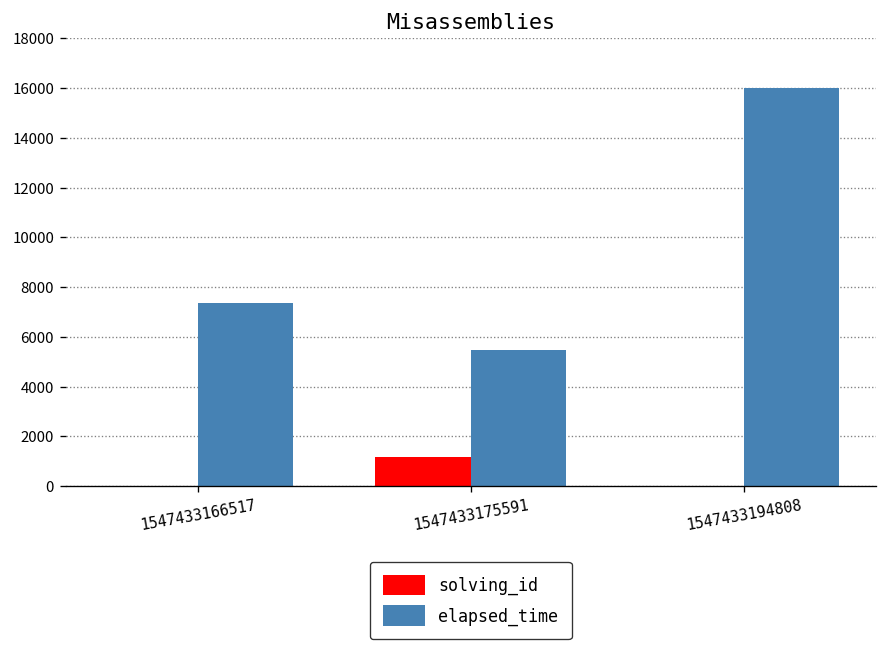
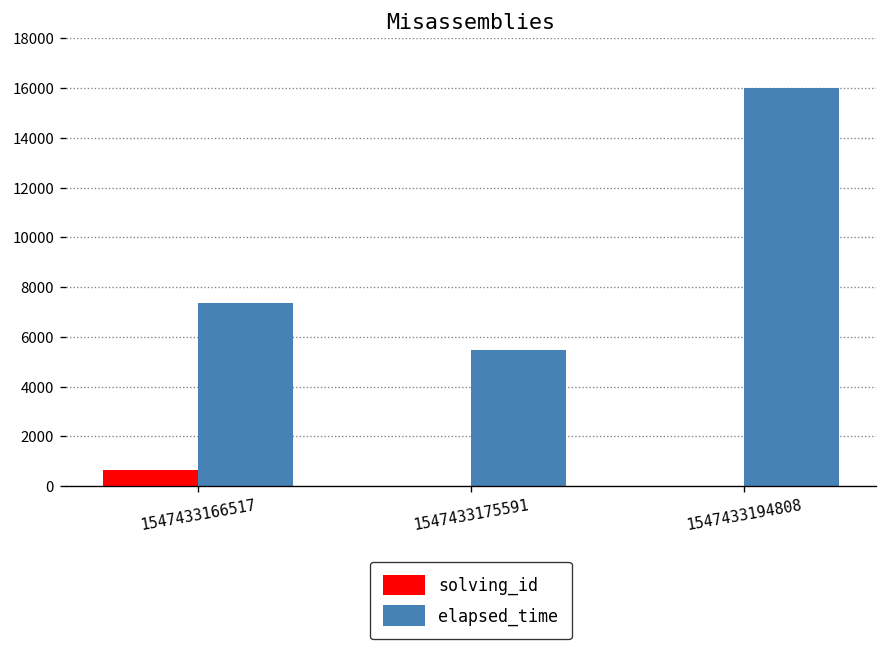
solving_id, 1547433166517: 0 -> 700
solving_id, 1547433175591: 1200 -> 0
